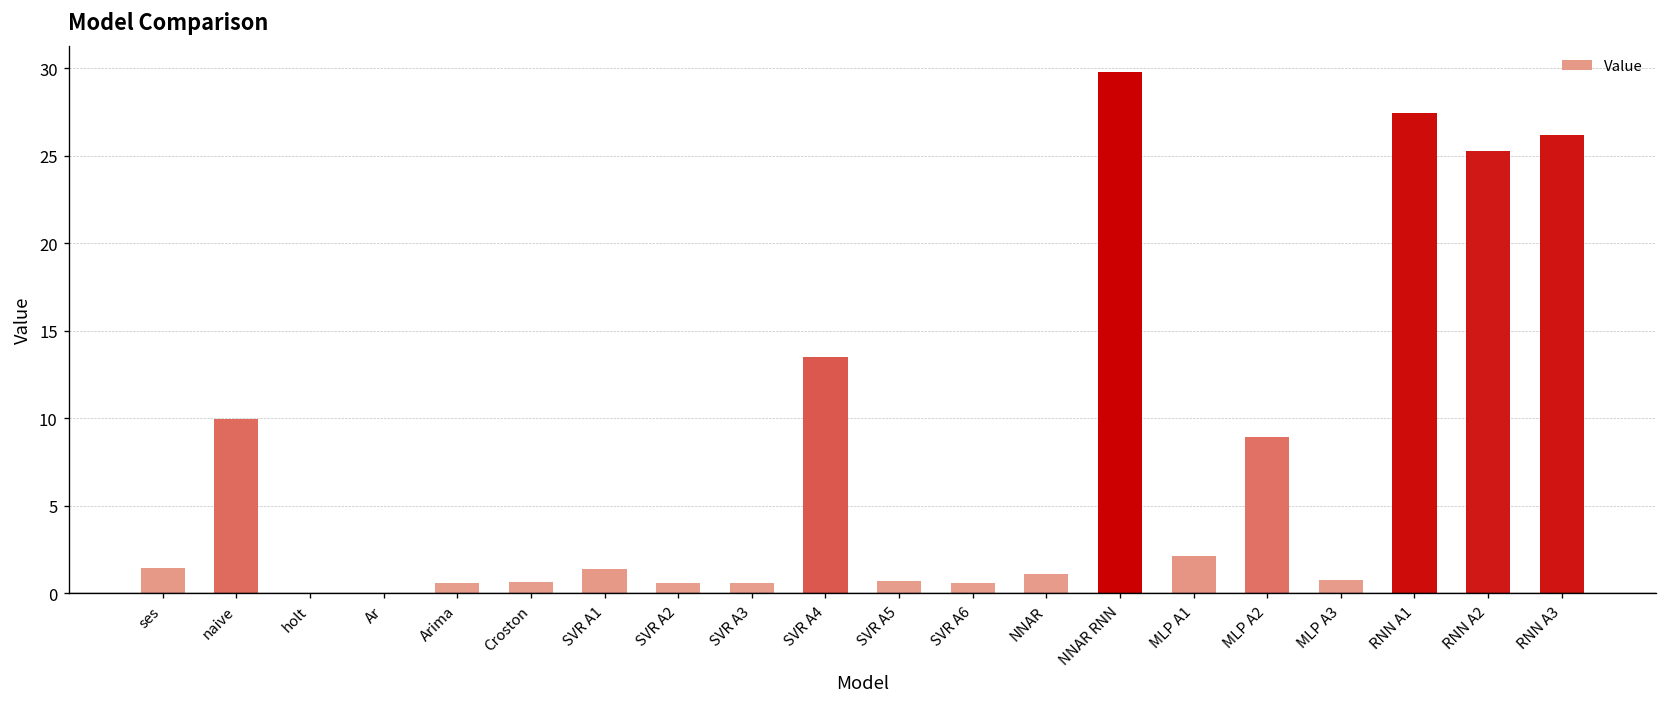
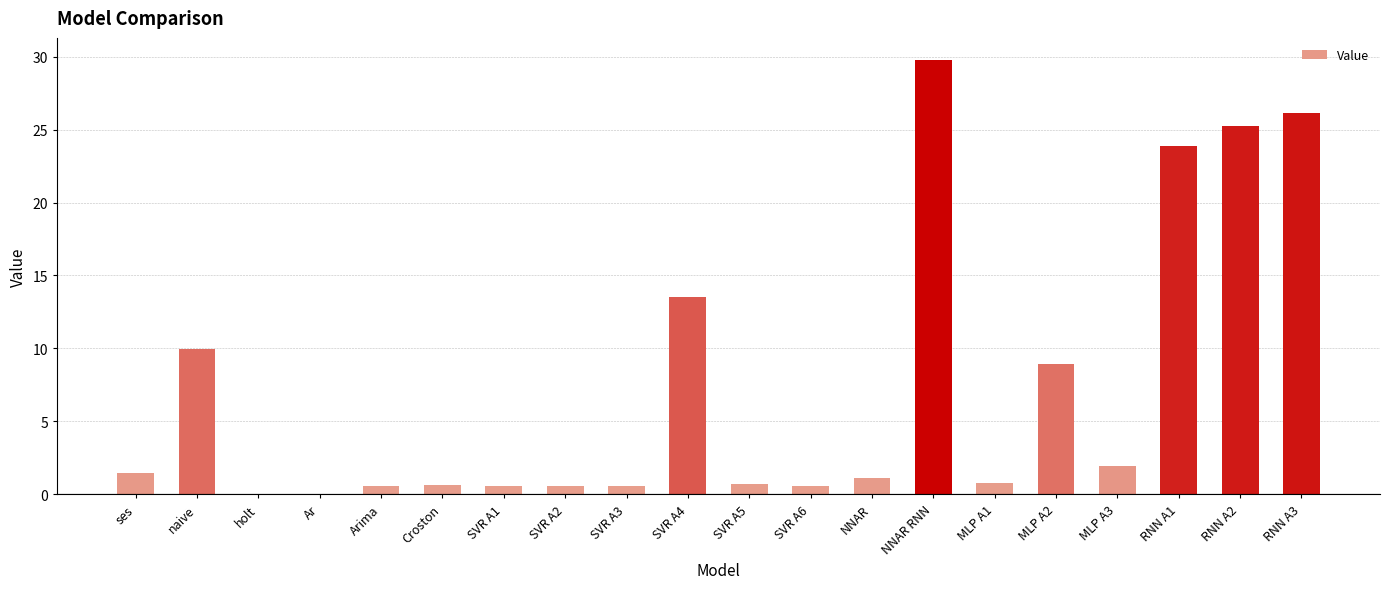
SVR A1: 1.4 -> 0.6
MLP A1: 2.1 -> 0.8
MLP A3: 0.8 -> 1.9
RNN A1: 27.4 -> 23.9
